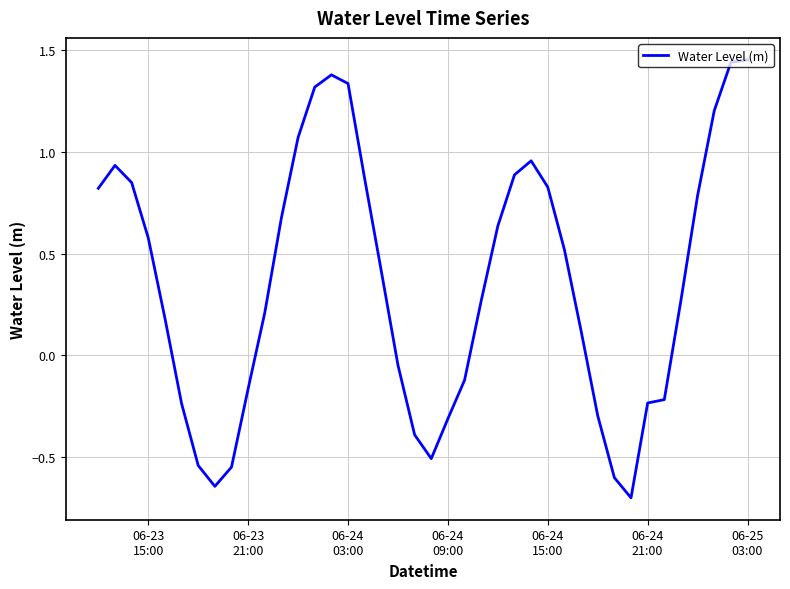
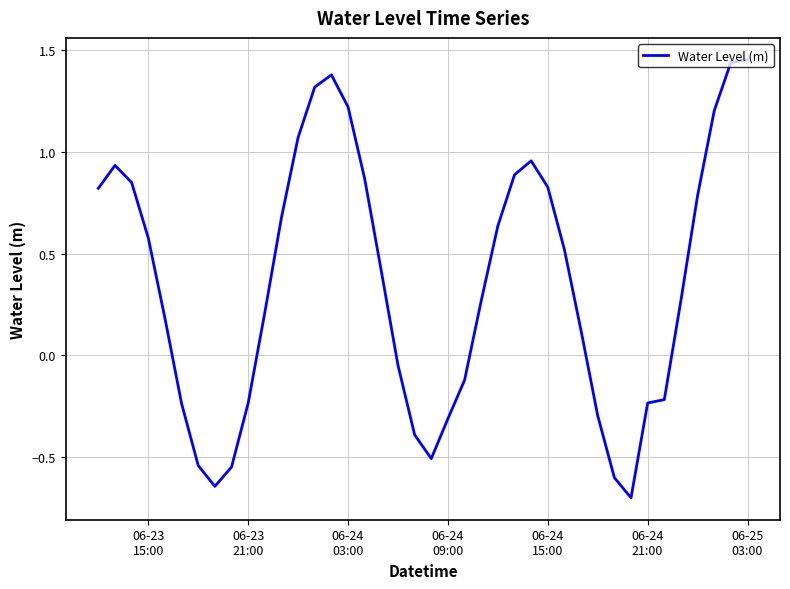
06-23 21:00: -0.16 -> -0.23
06-24 03:00: 1.34 -> 1.22
